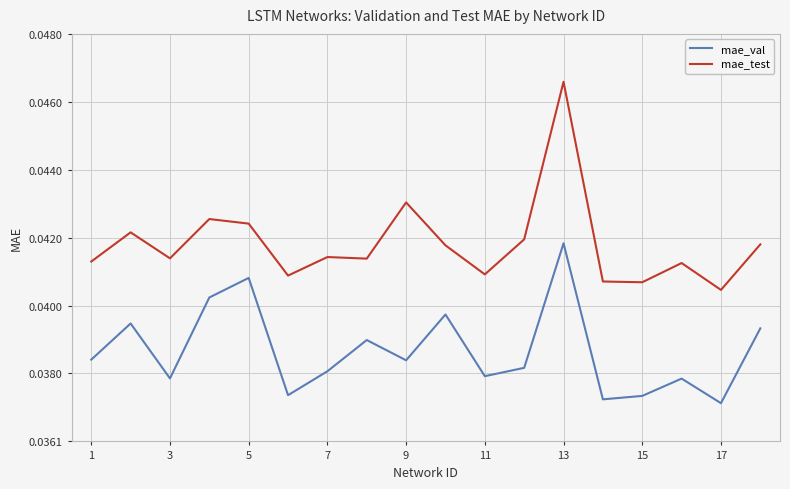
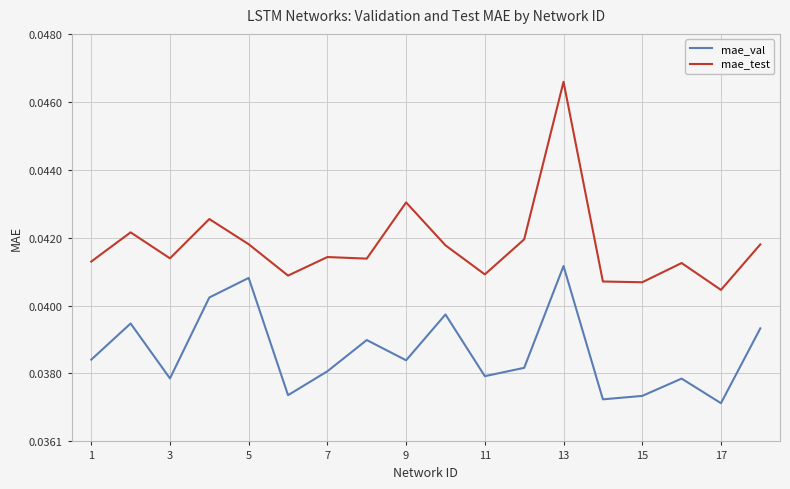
mae_test, 5: 0.0424 -> 0.0418
mae_val, 13: 0.0418 -> 0.0412
